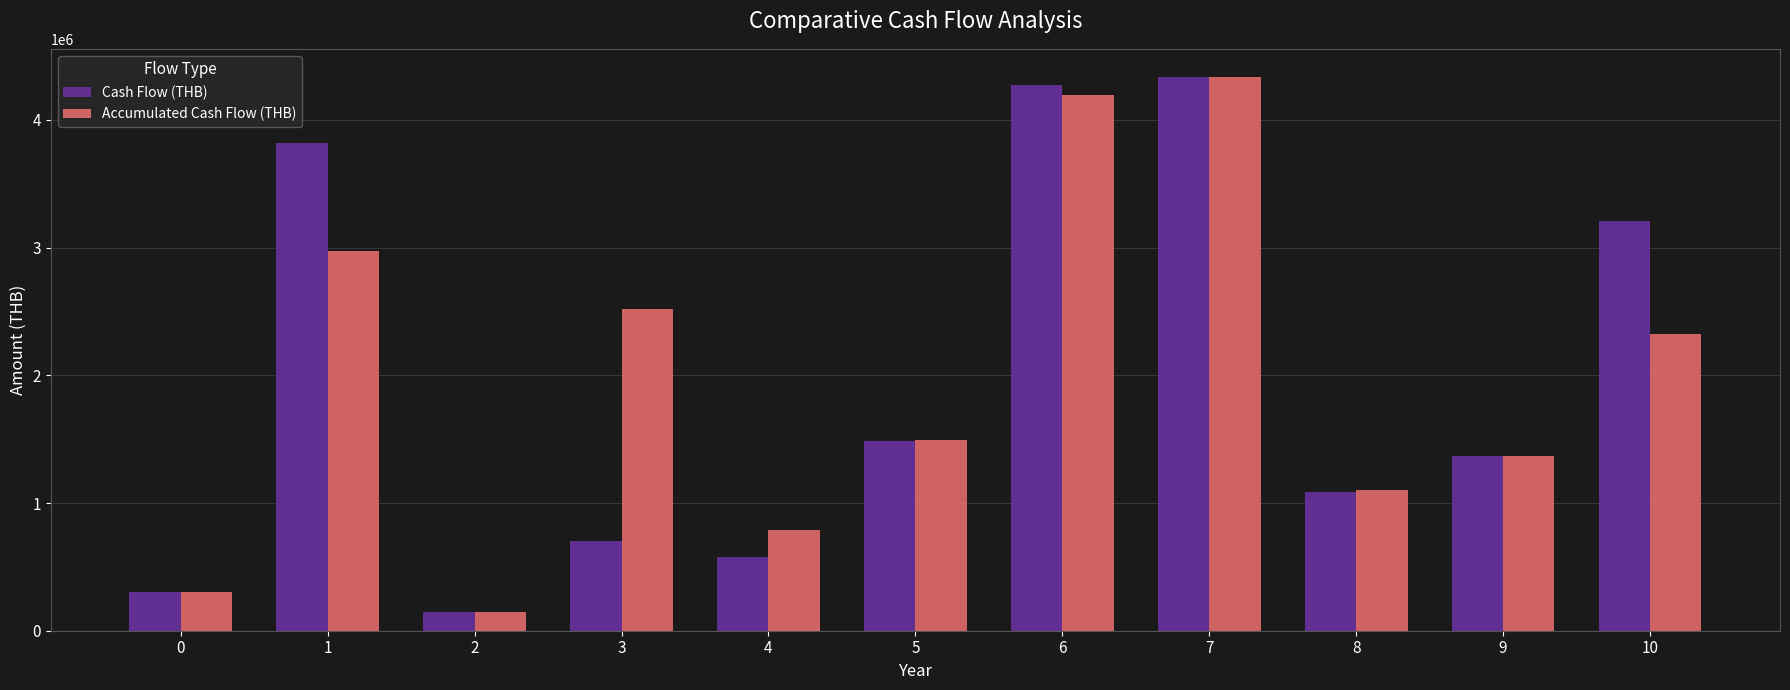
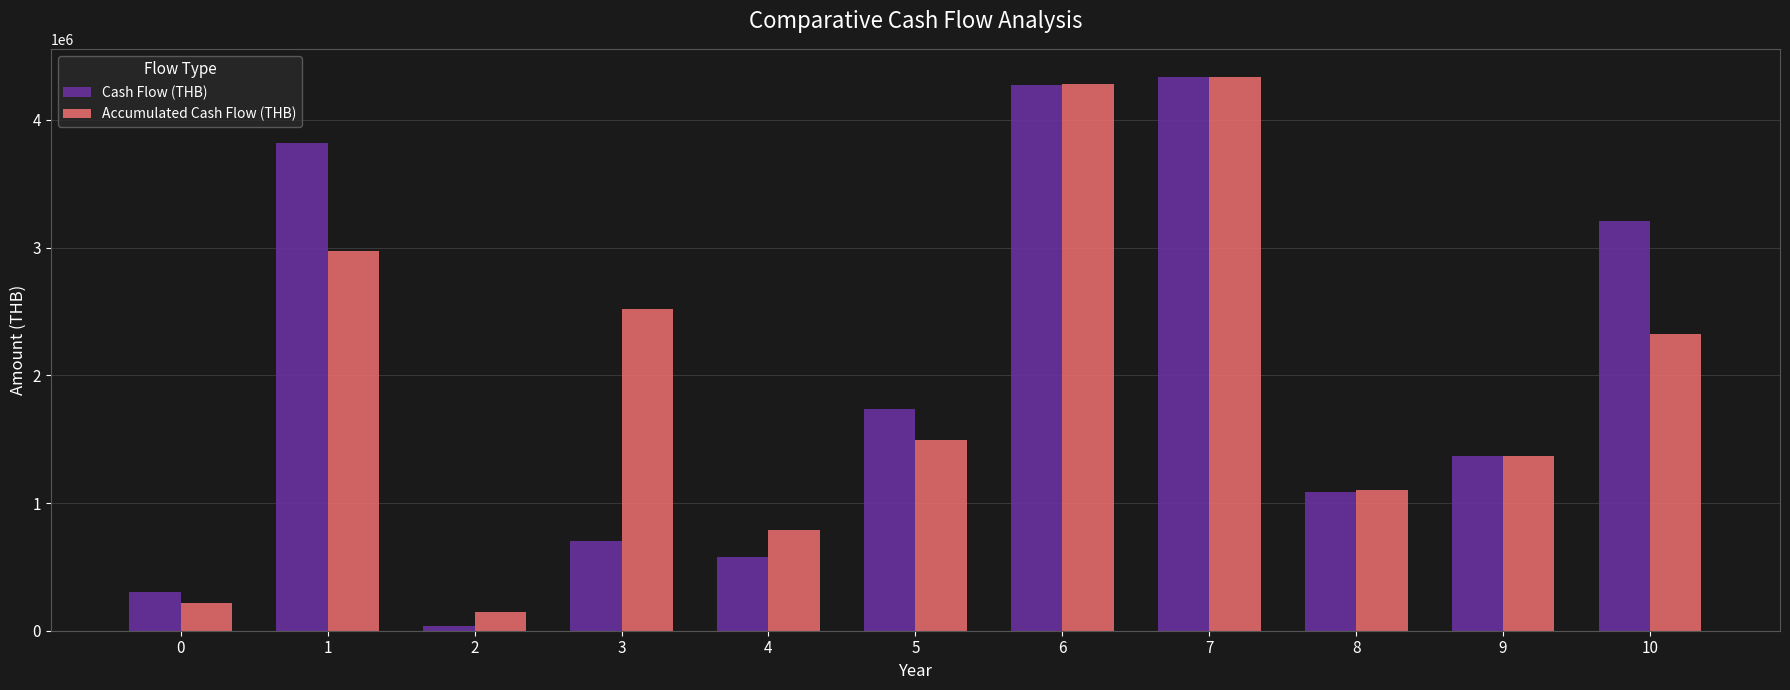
Accumulated Cash Flow (THB), 0: 300000 -> 220000
Cash Flow (THB), 2: 150000 -> 30000
Cash Flow (THB), 5: 1490000 -> 1730000
Accumulated Cash Flow (THB), 6: 4200000 -> 4280000
